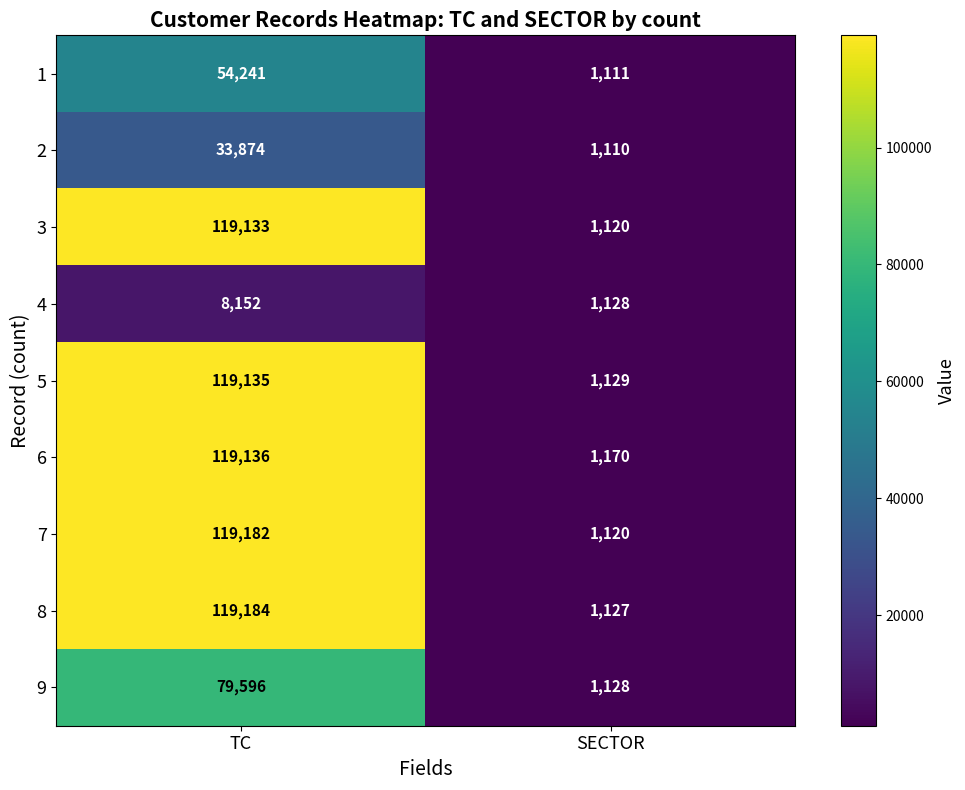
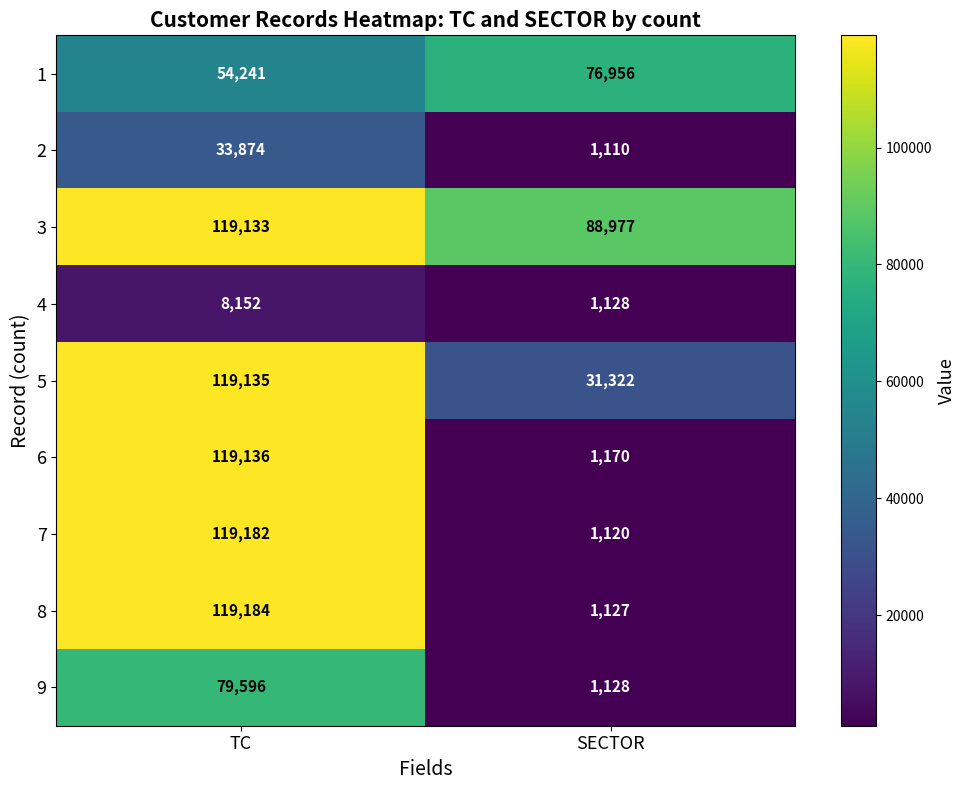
1, SECTOR: 1,111 -> 76,956
3, SECTOR: 1,120 -> 88,977
5, SECTOR: 1,129 -> 31,322
